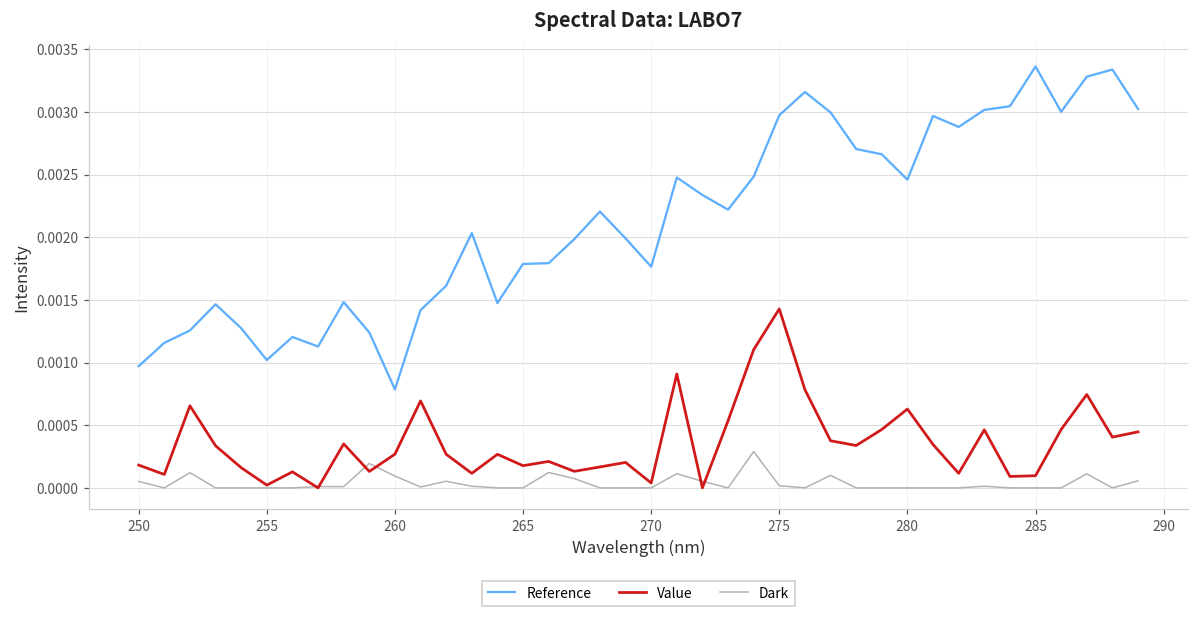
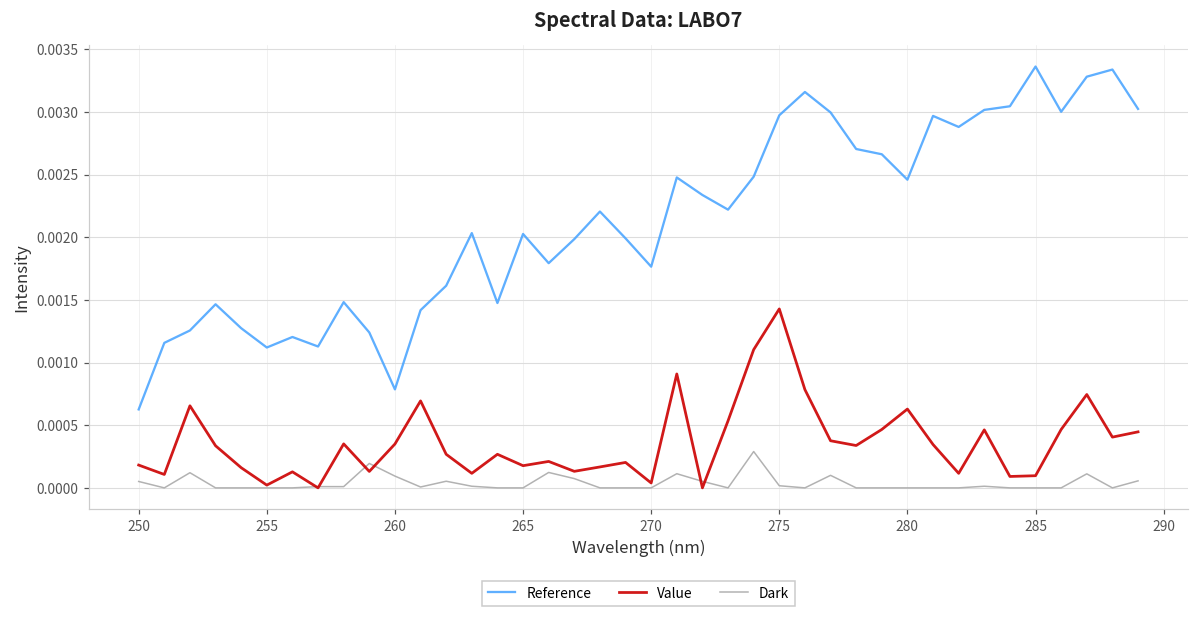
Reference, 250: 0.00097 -> 0.00063
Reference, 255: 0.00102 -> 0.00112
Value, 260: 0.00027 -> 0.00035
Reference, 265: 0.00179 -> 0.00203
